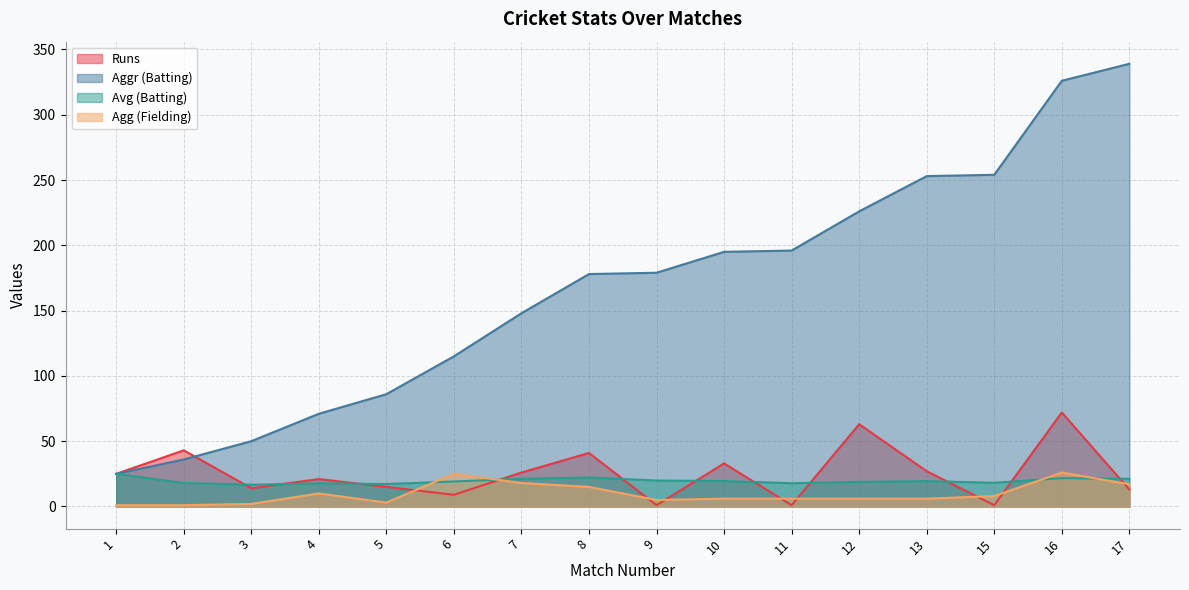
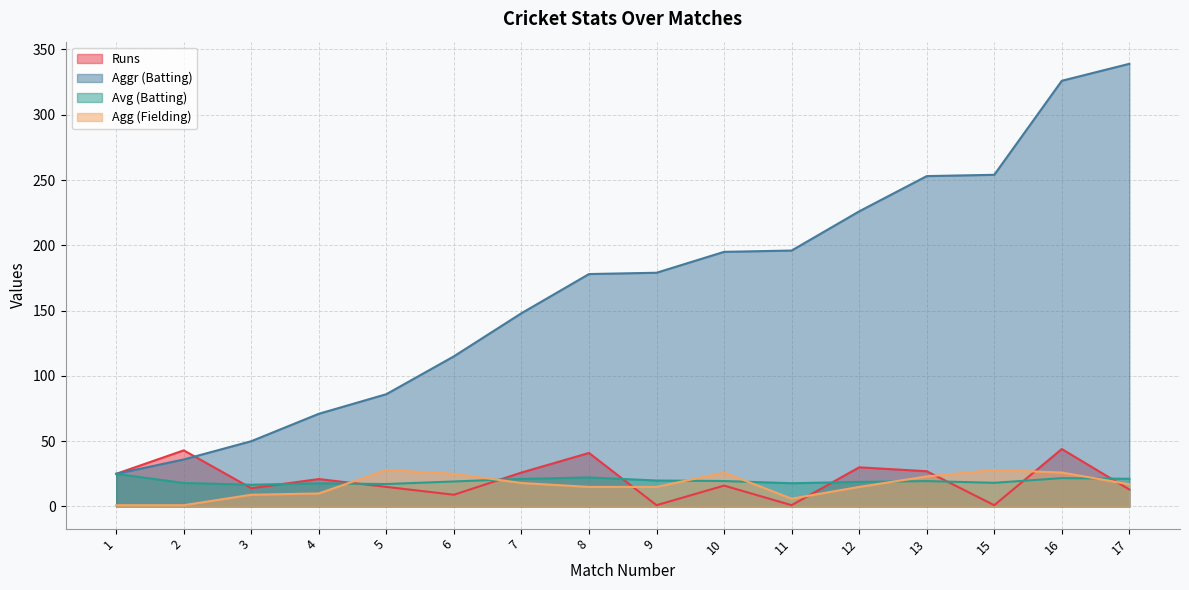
Agg (Fielding), 3: 2 -> 9
Agg (Fielding), 5: 3 -> 28
Agg (Fielding), 9: 5 -> 15
Runs, 10: 33 -> 16
Agg (Fielding), 10: 6 -> 26
Runs, 12: 63 -> 30
Agg (Fielding), 12: 6 -> 15
Agg (Fielding), 13: 6 -> 23
Agg (Fielding), 15: 8 -> 28
Runs, 16: 72 -> 44
